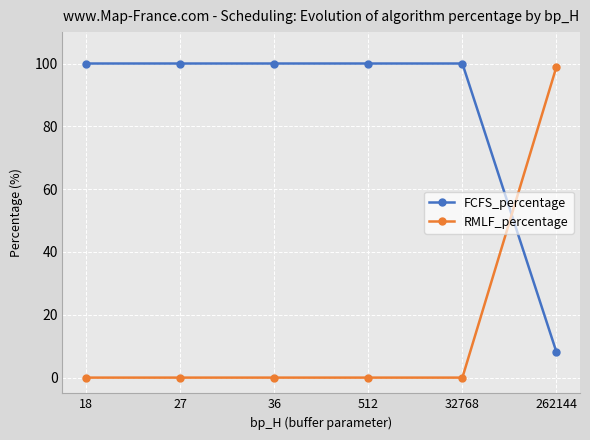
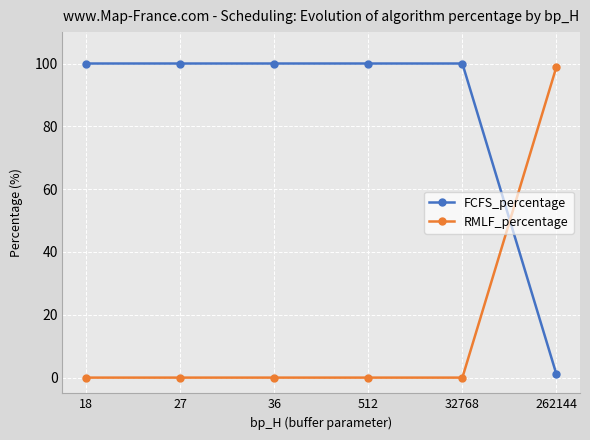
FCFS_percentage, 262144: 8 -> 1
